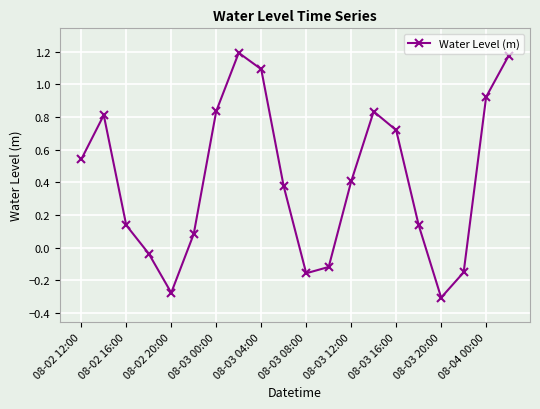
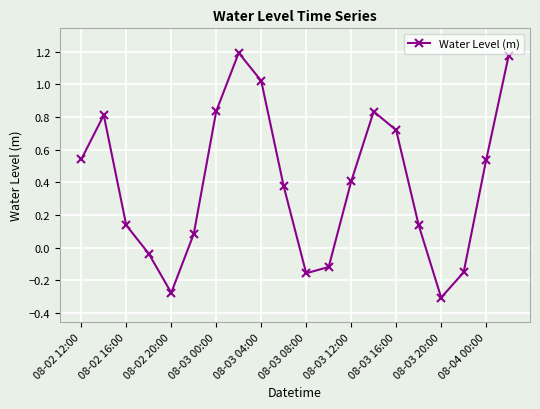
08-03 04:00: 1.09 -> 1.02
08-04 00:00: 0.92 -> 0.54
